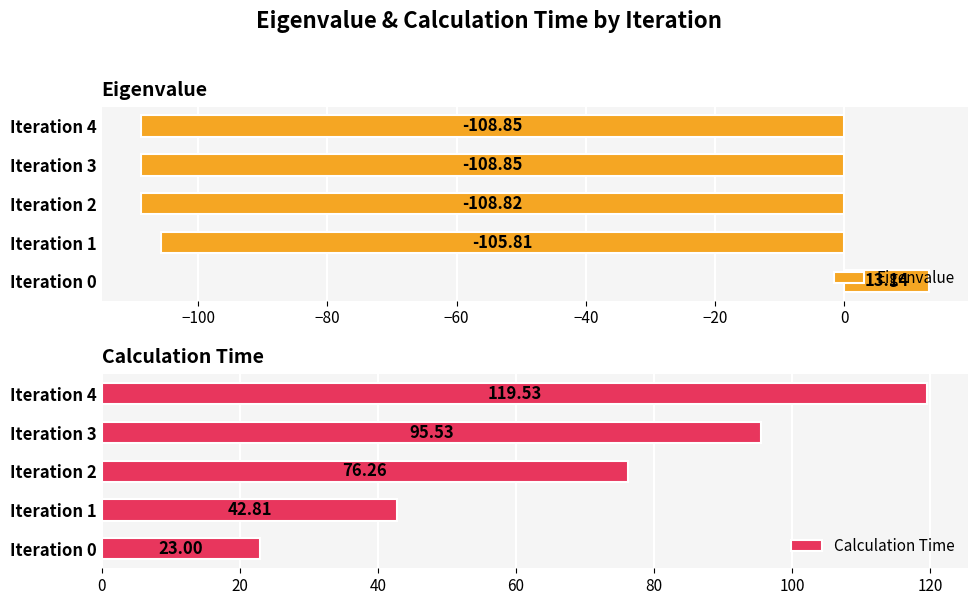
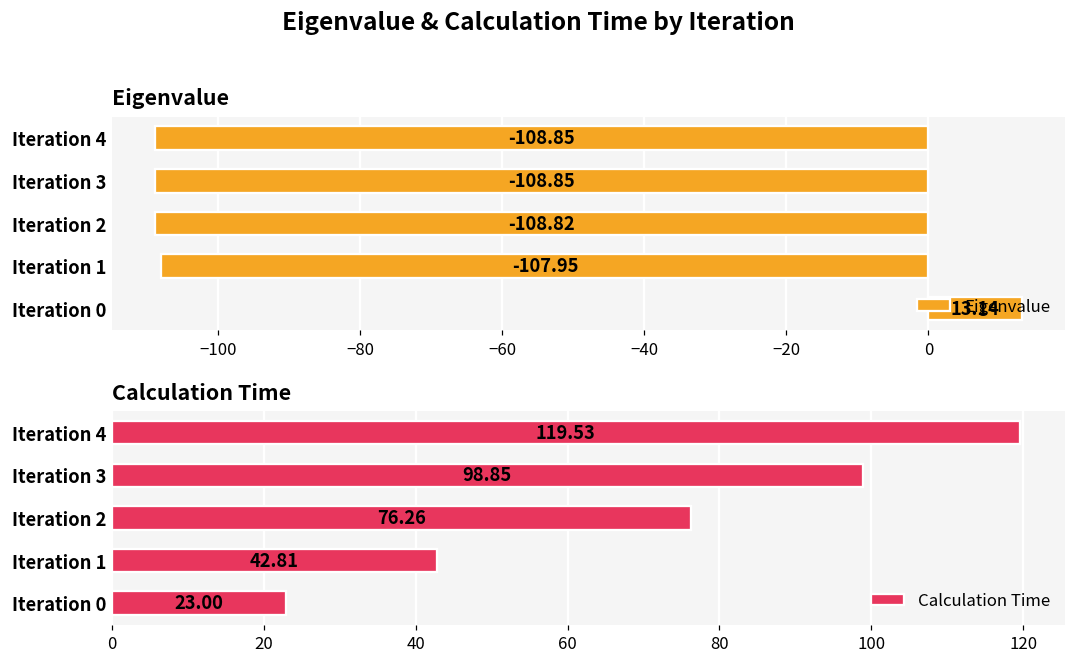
Eigenvalue, Iteration 1: -105.81 -> -107.95
Calculation Time, Iteration 3: 95.53 -> 98.85
